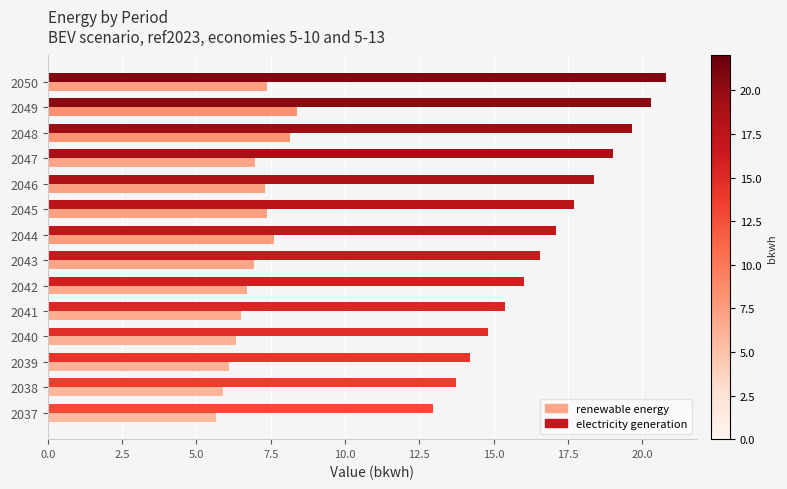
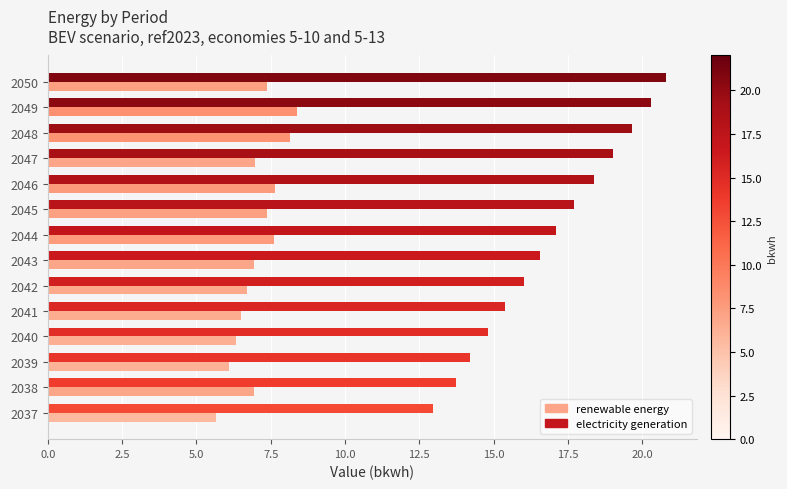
renewable energy, 2046: 7.3 -> 7.7
renewable energy, 2038: 5.9 -> 7.0
